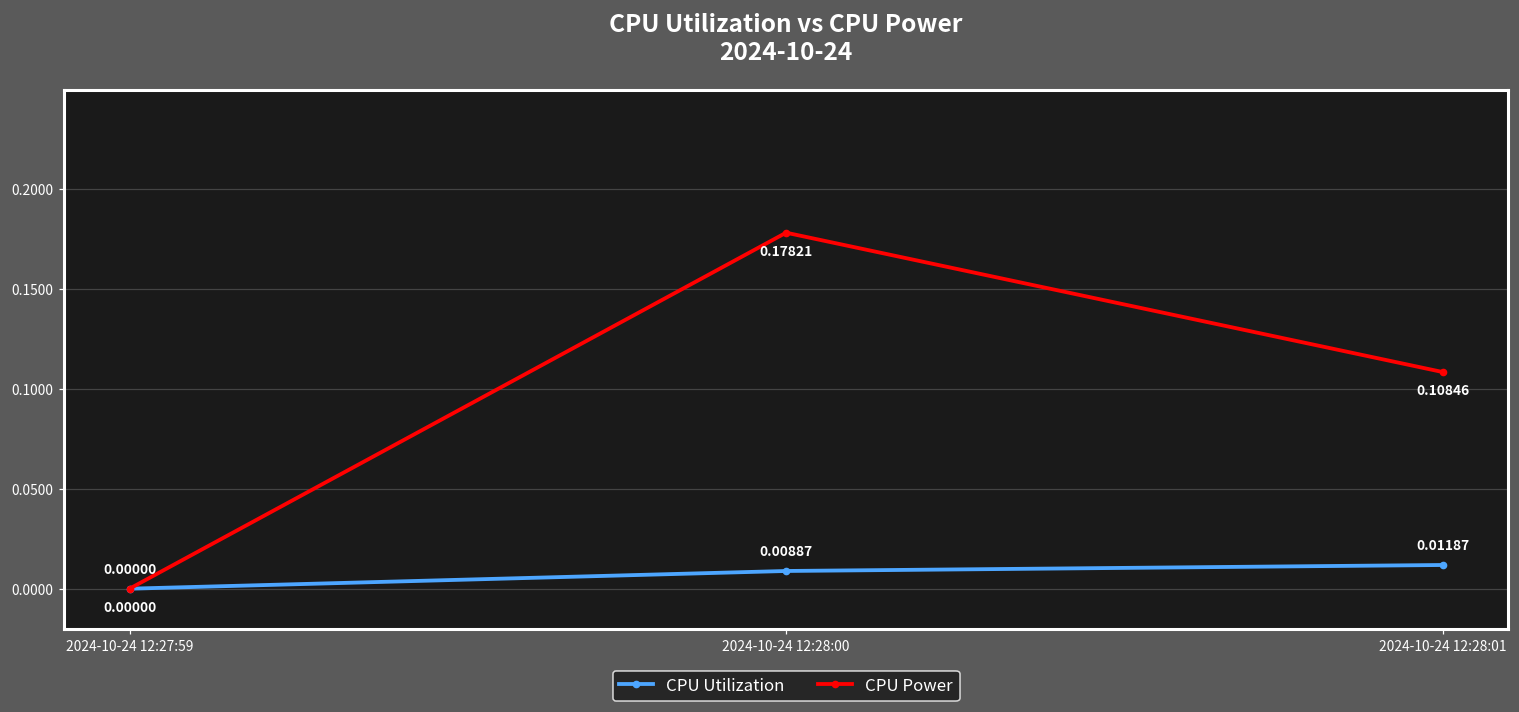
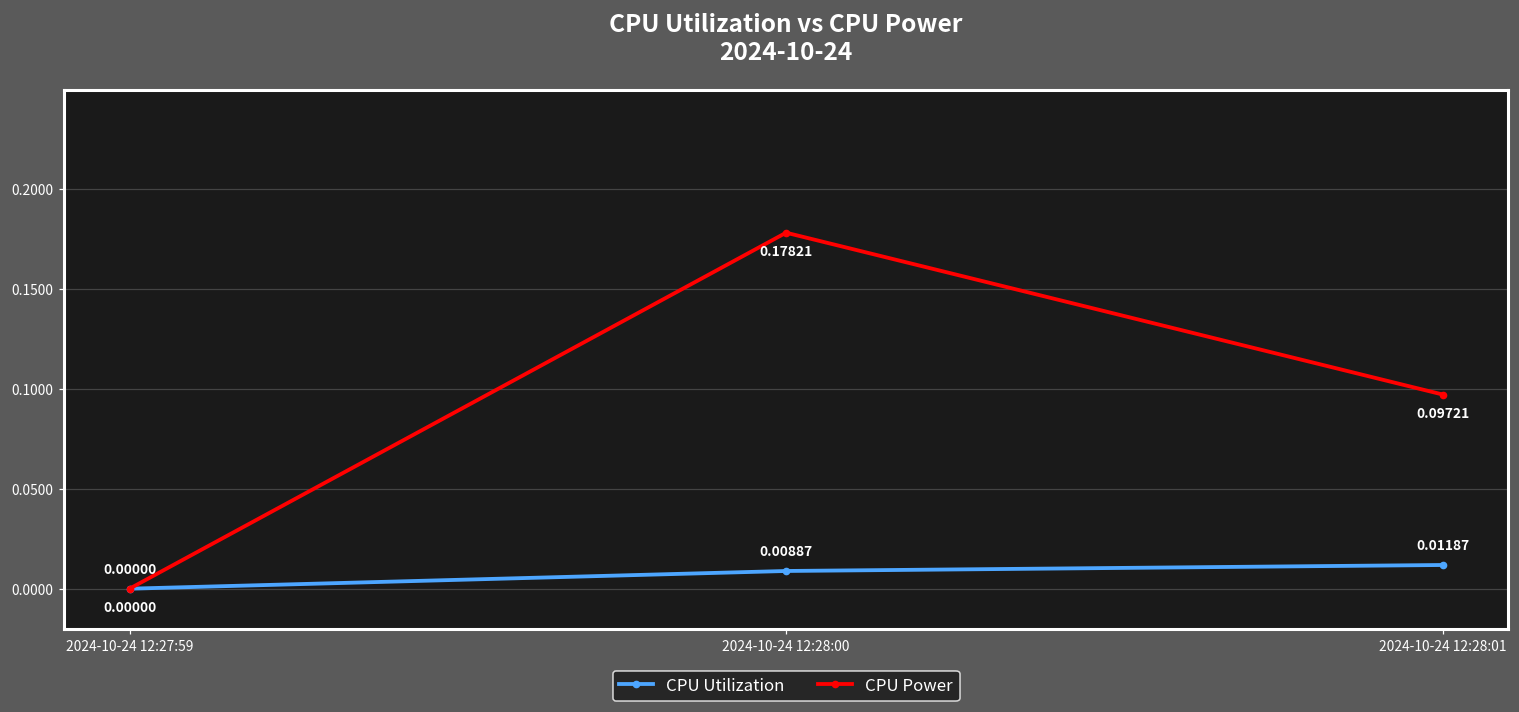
CPU Power, 2024-10-24 12:28:01: 0.10846 -> 0.09721
